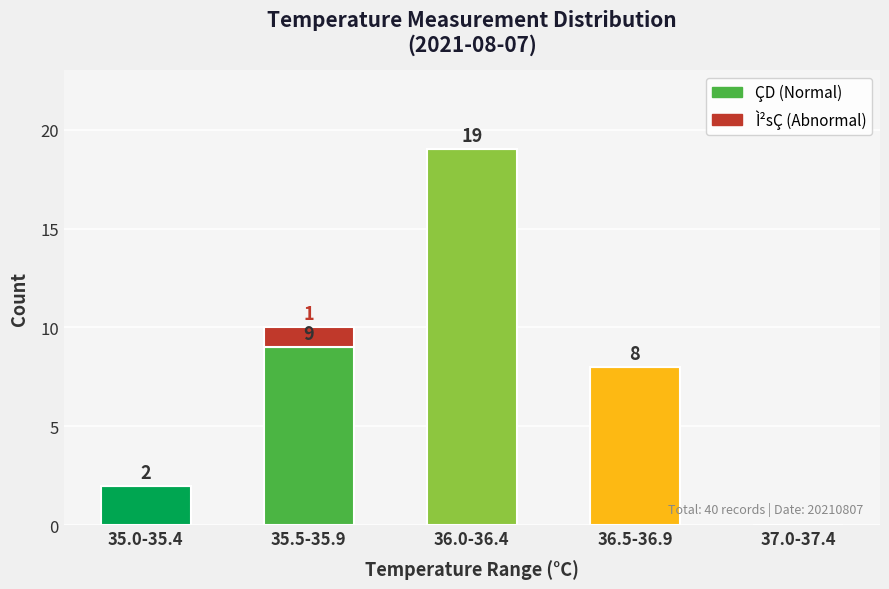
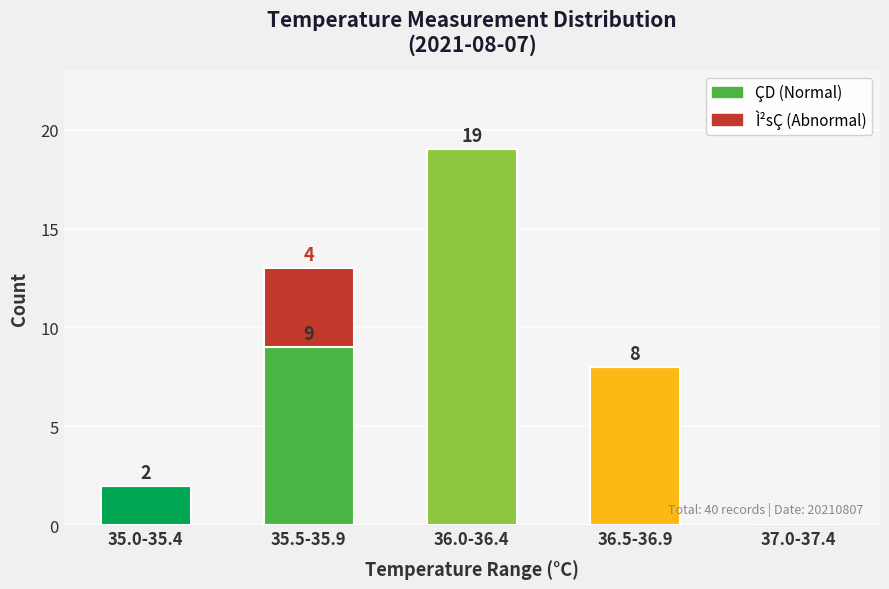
Ì²sÇ (Abnormal), 35.5-35.9: 1 -> 4
